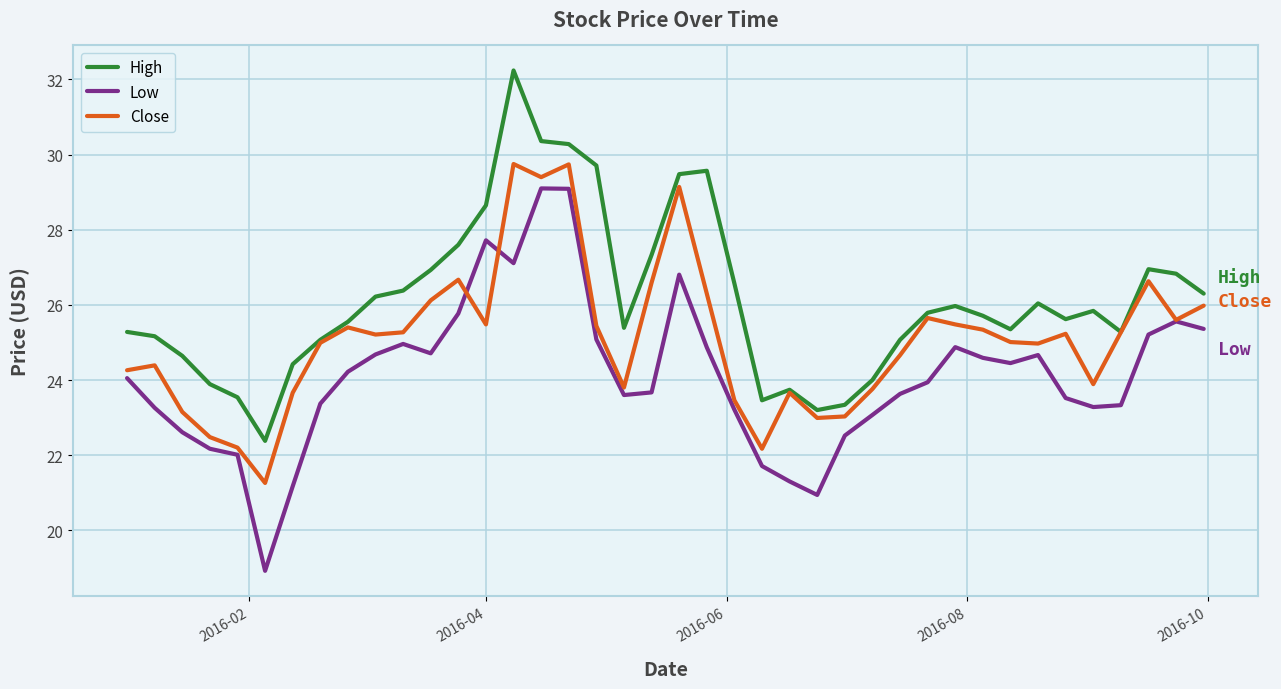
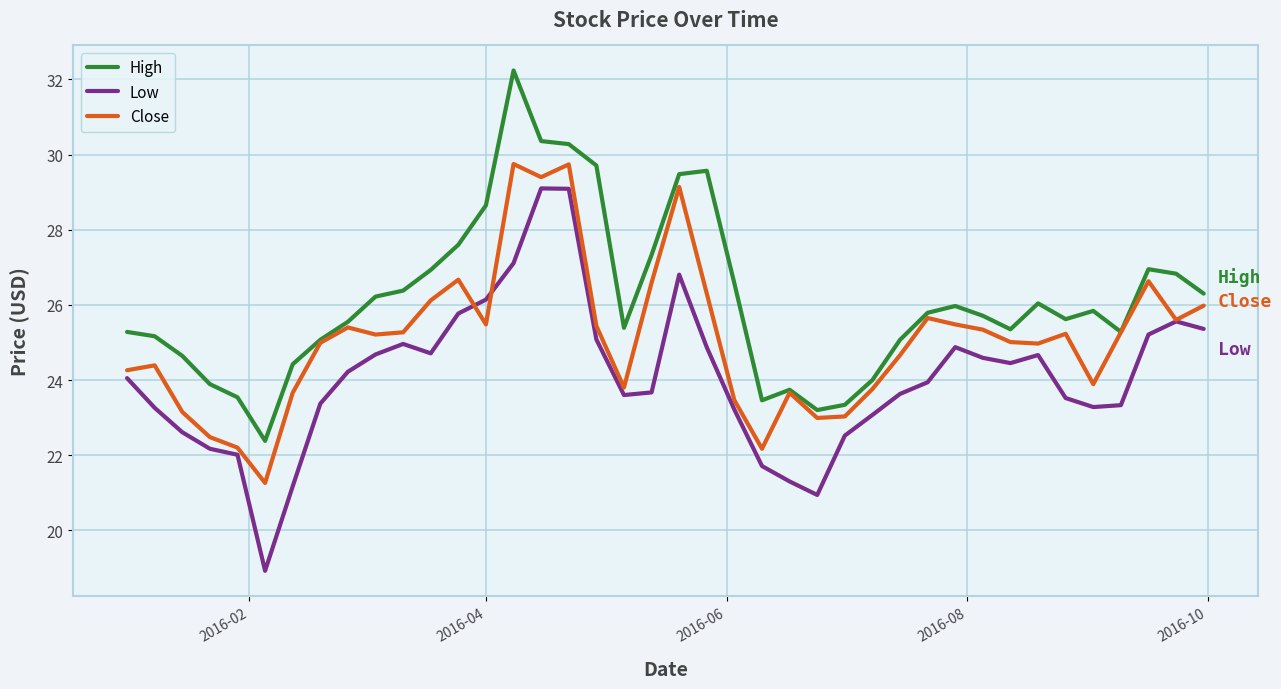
Low, 2016-04: 27.7 -> 26.1
